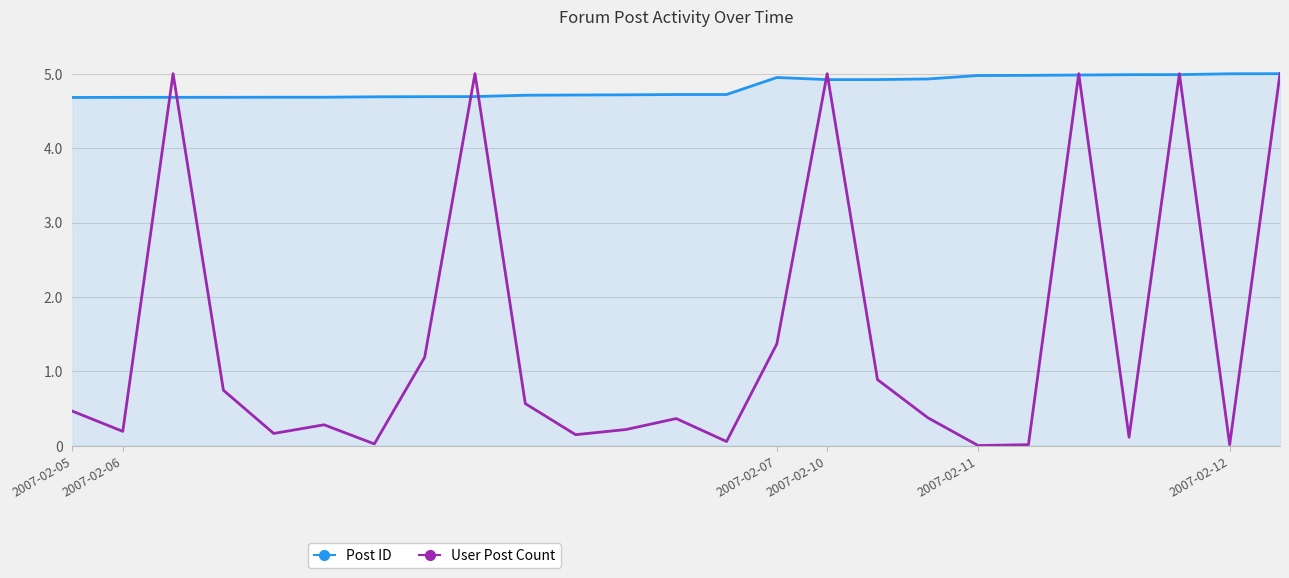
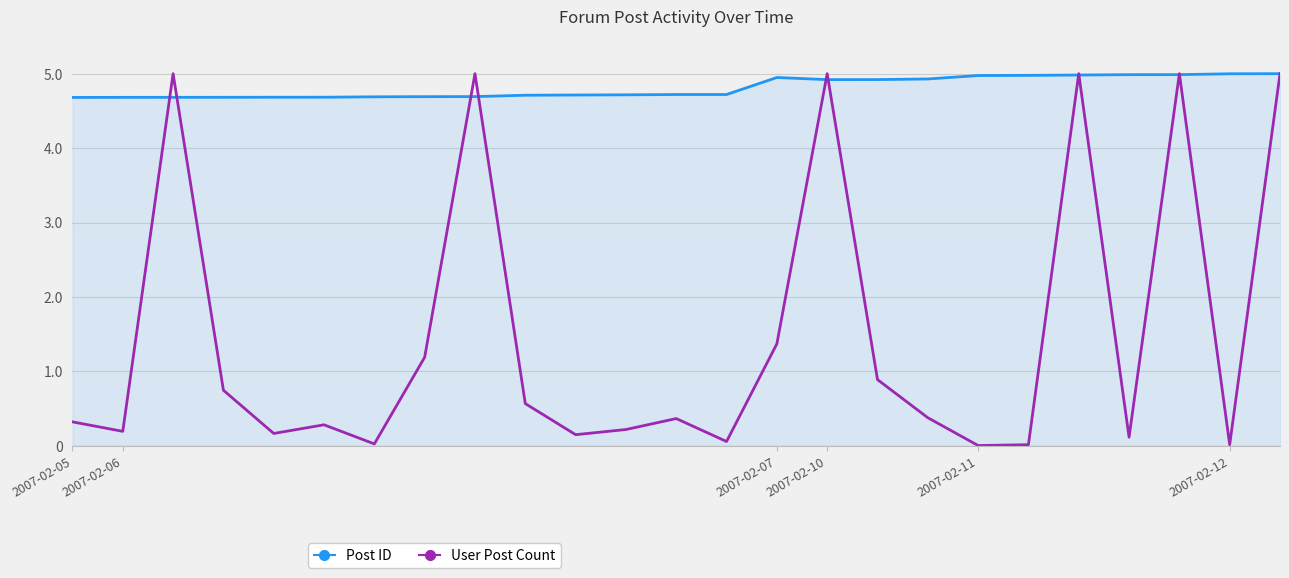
User Post Count, 2007-02-05: 0.5 -> 0.3
